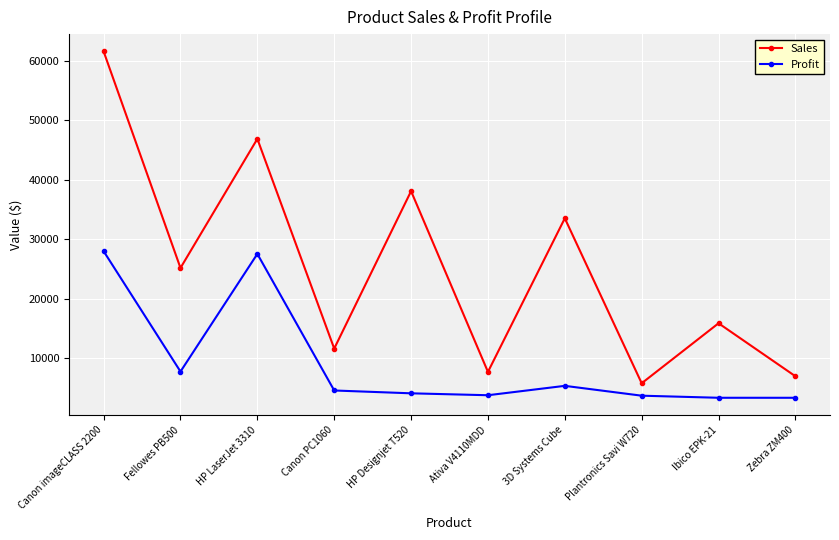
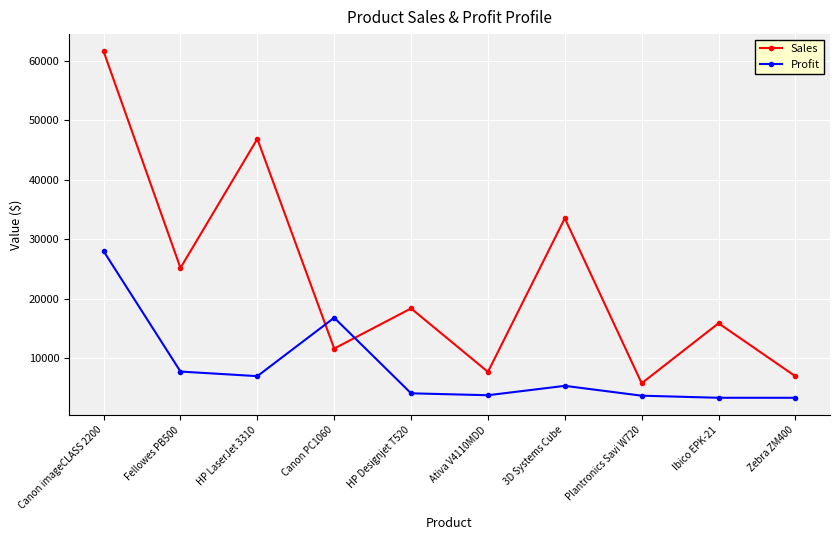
Profit, HP LaserJet 3310: 28000 -> 7000
Profit, Canon PC1060: 5000 -> 17000
Sales, HP Designjet T520: 38000 -> 18000
